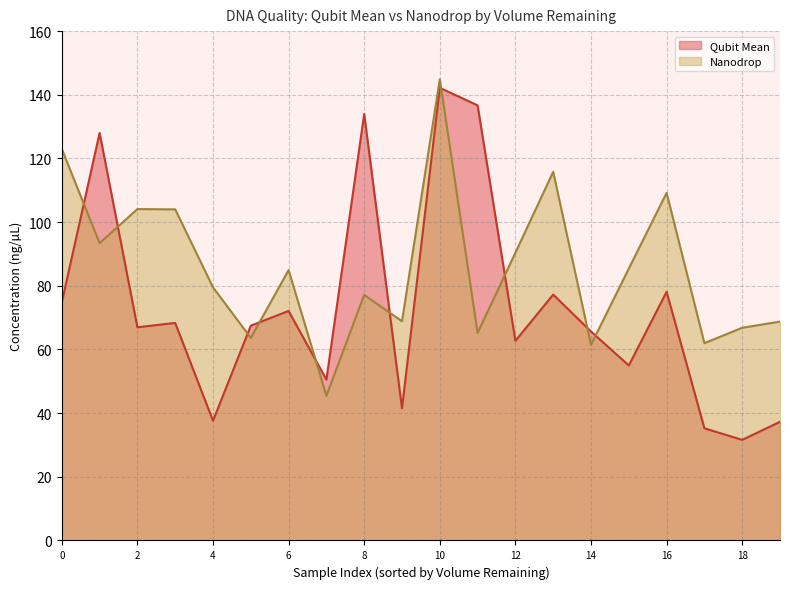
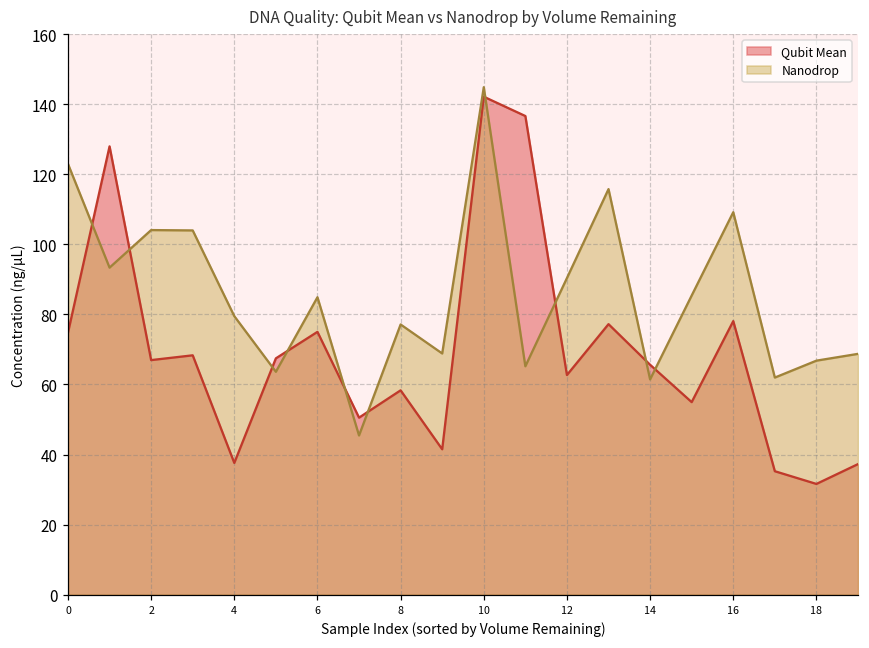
Qubit Mean, 6: 72 -> 75
Qubit Mean, 8: 134 -> 58
